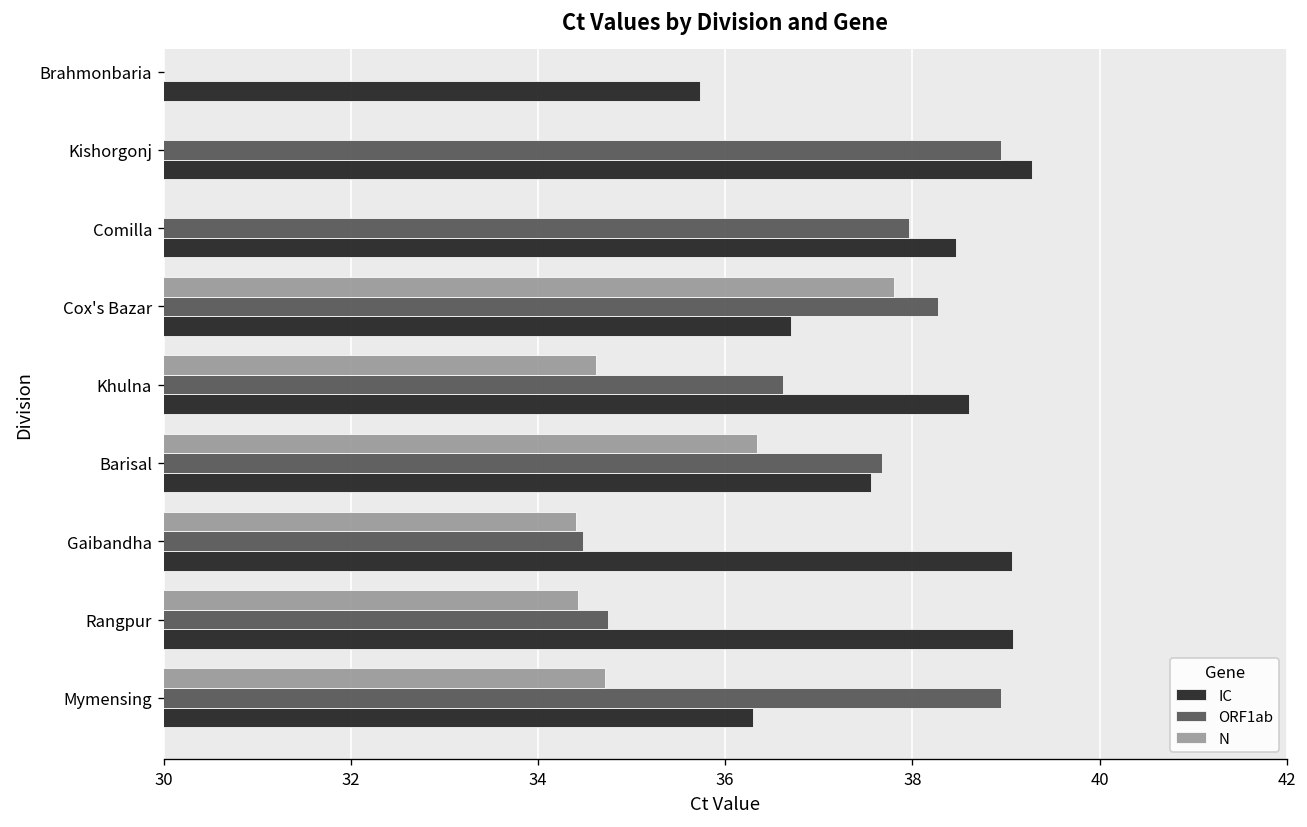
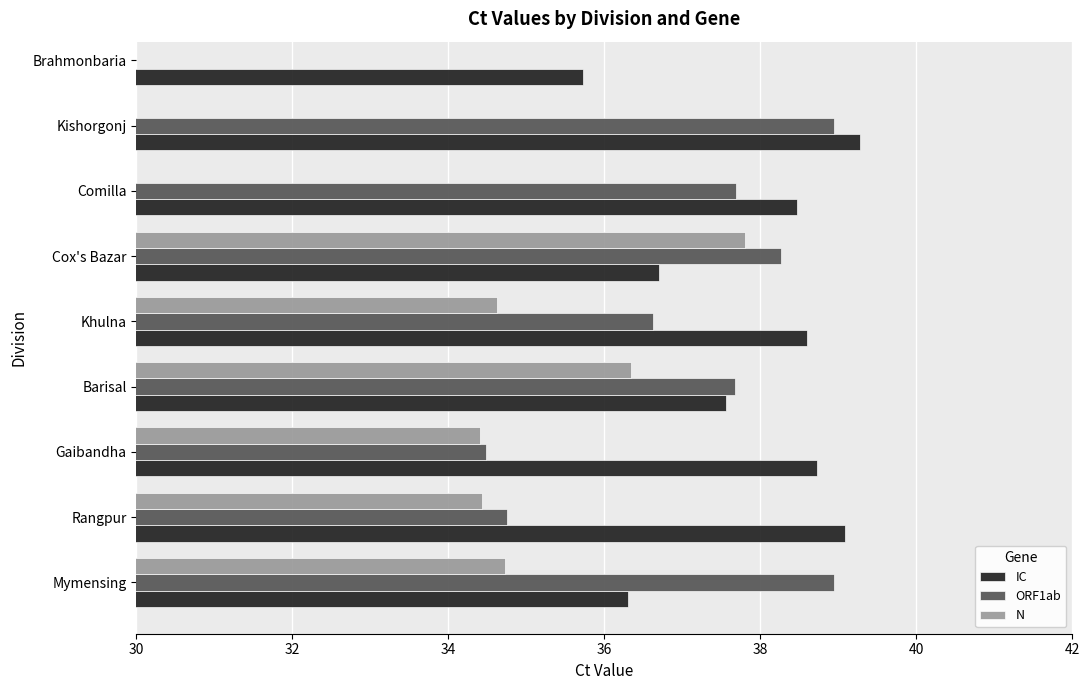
ORF1ab, Comilla: 38.0 -> 37.7
IC, Gaibandha: 39.1 -> 38.7
